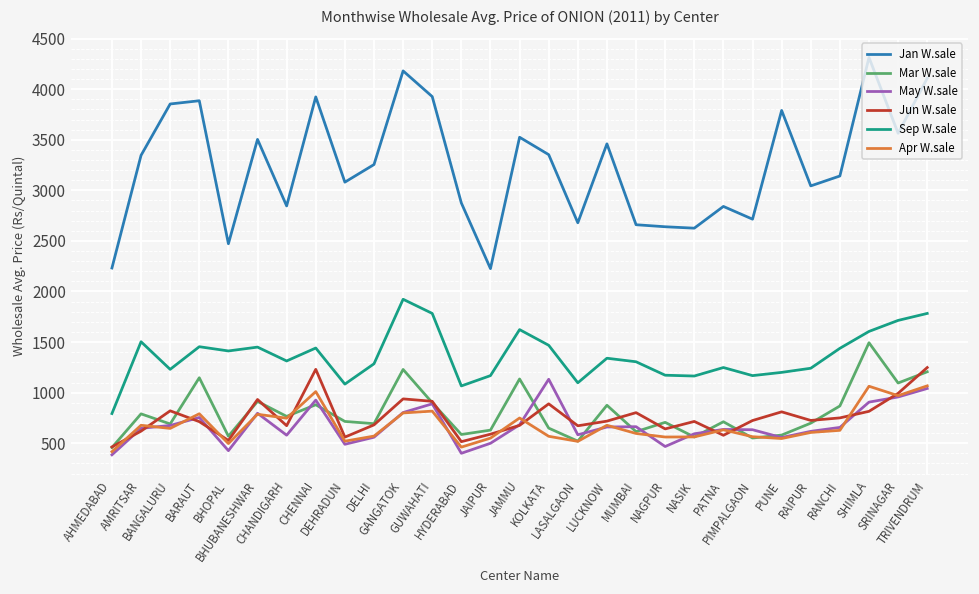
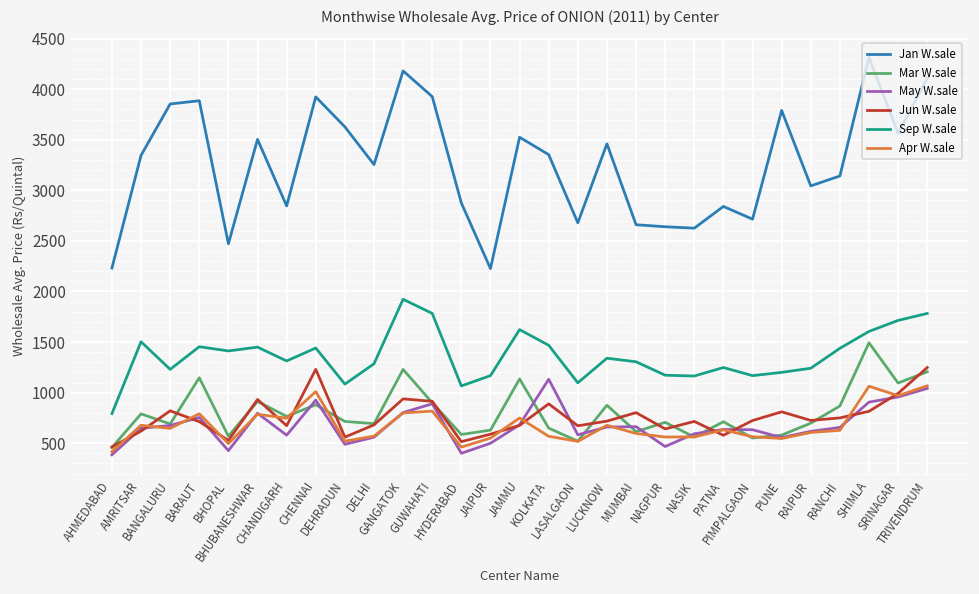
Jan W.sale, DEHRADUN: 3100 -> 3600
